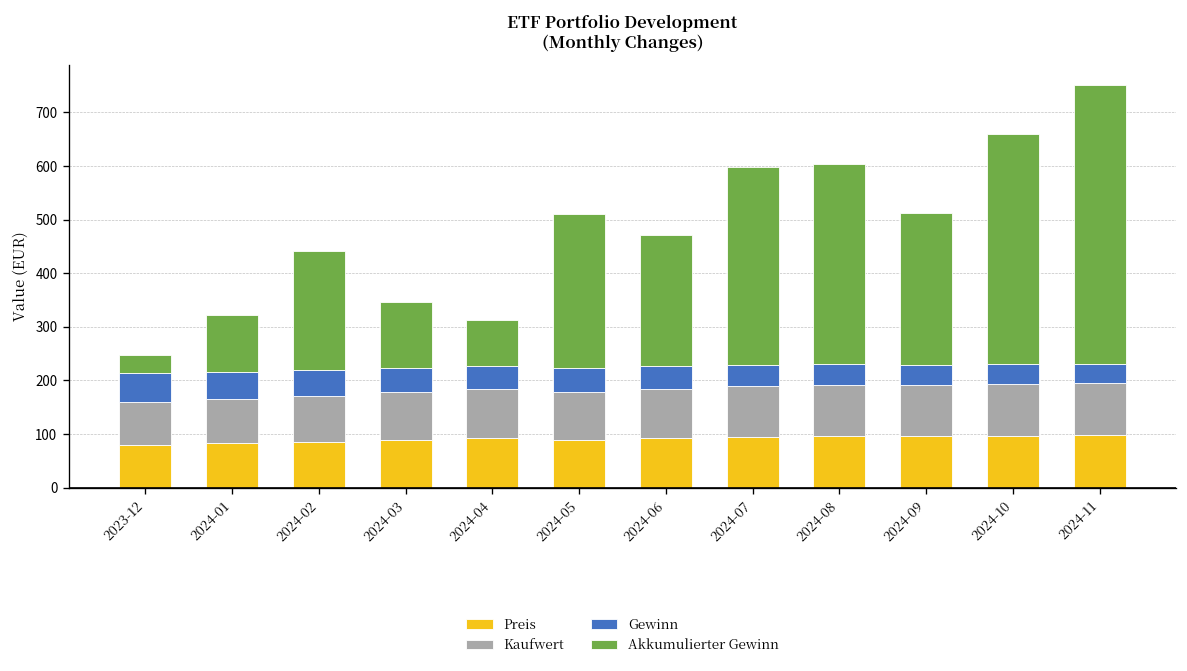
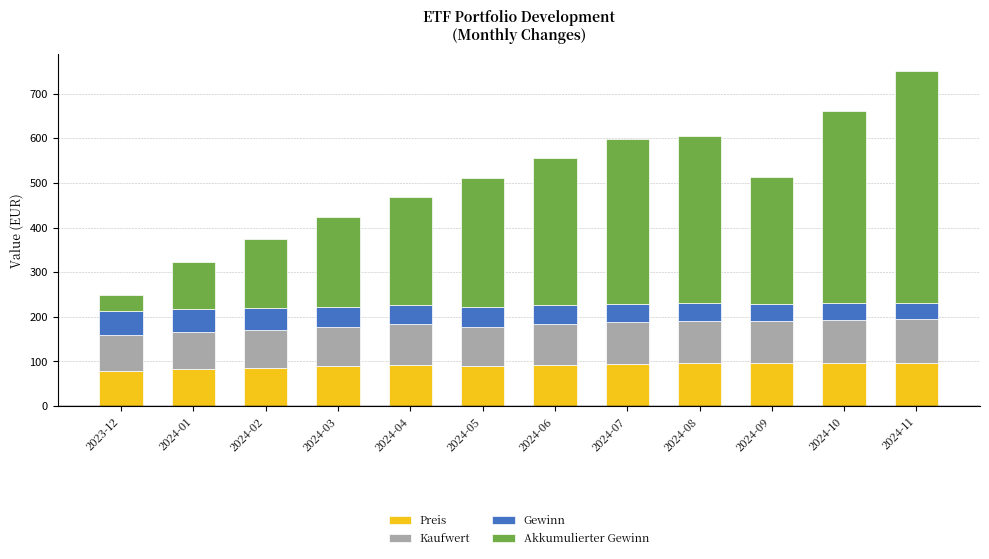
Akkumulierter Gewinn, 2024-02: 220 -> 160
Akkumulierter Gewinn, 2024-03: 120 -> 200
Akkumulierter Gewinn, 2024-04: 90 -> 240
Akkumulierter Gewinn, 2024-06: 250 -> 330
